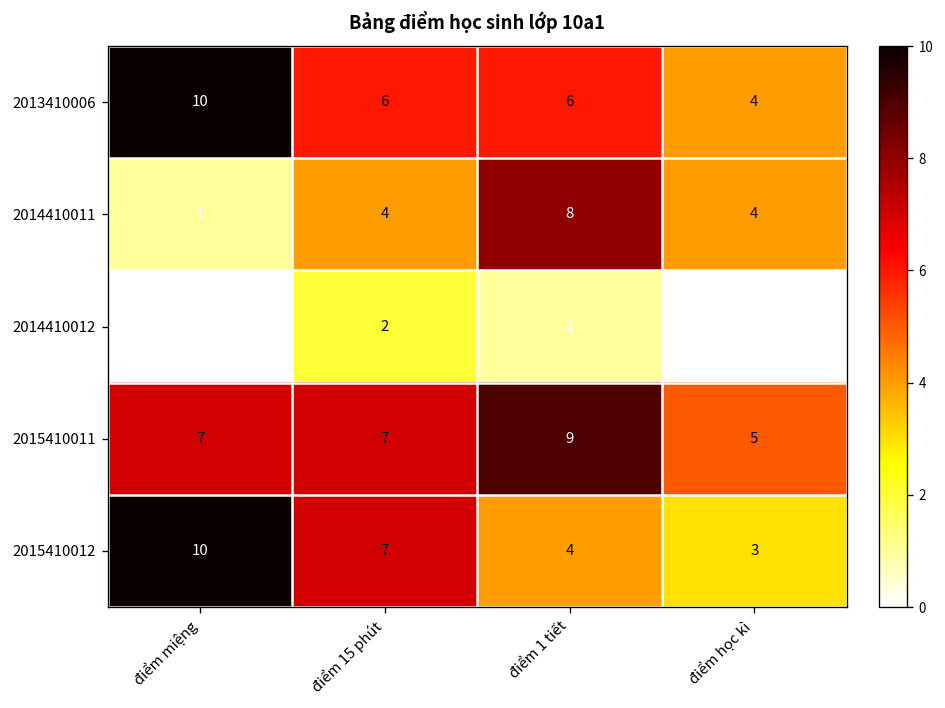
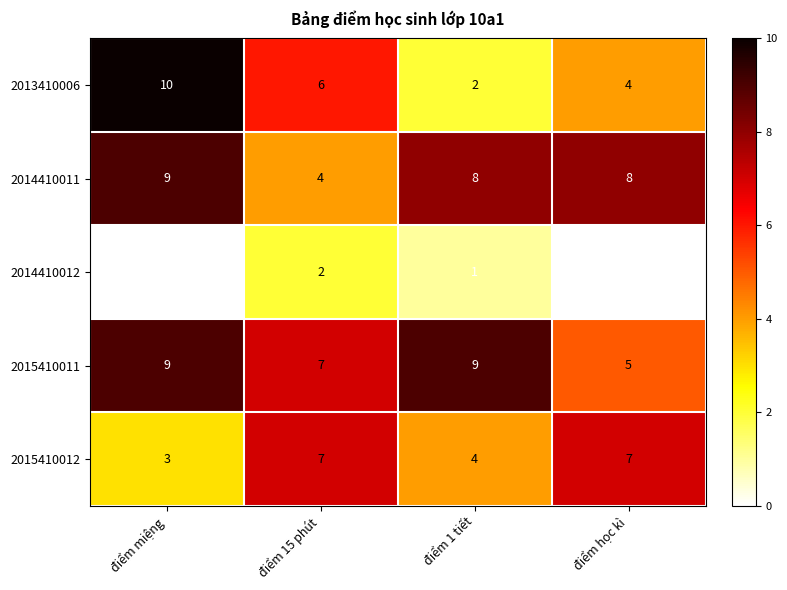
2013410006, điểm 1 tiết: 6 -> 2
2014410011, điểm miệng: 1 -> 9
2014410011, điểm học kì: 4 -> 8
2015410011, điểm miệng: 7 -> 9
2015410012, điểm miệng: 10 -> 3
2015410012, điểm học kì: 3 -> 7
